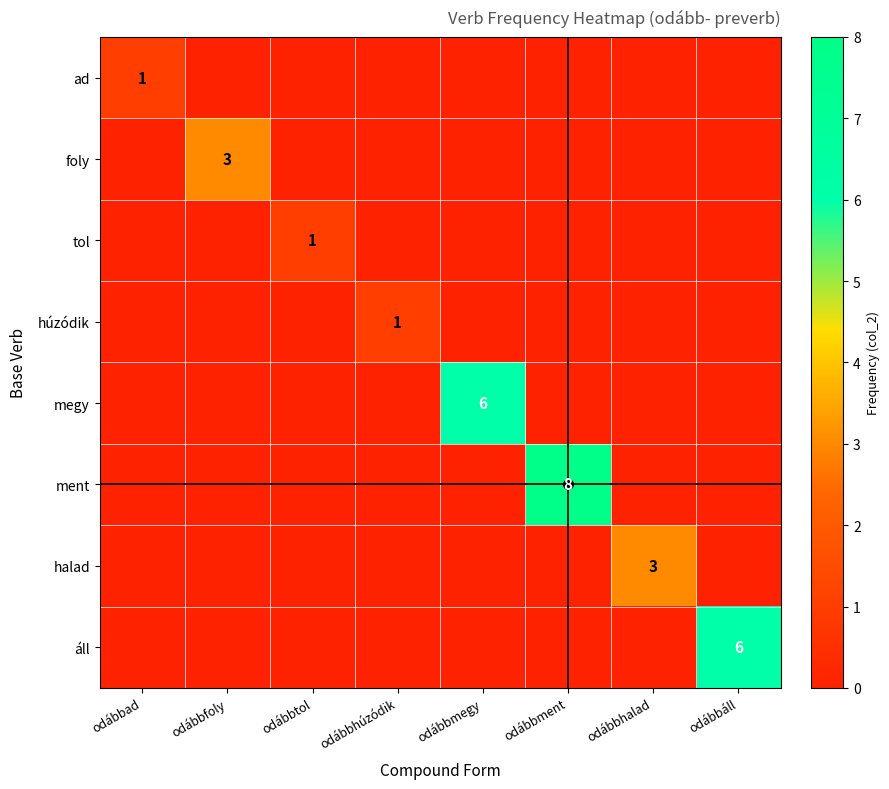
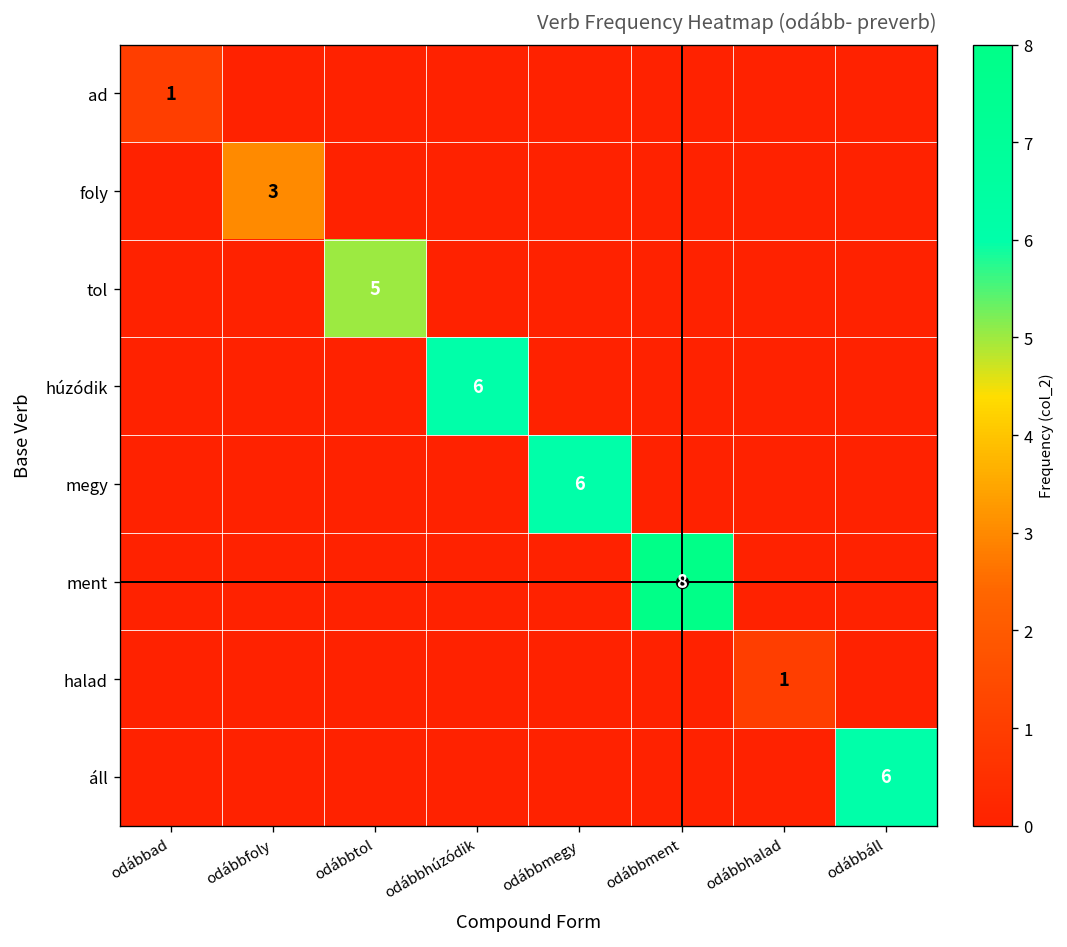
tol, odábbtol: 1 -> 5
húzódik, odábbhúzódik: 1 -> 6
halad, odábbhalad: 3 -> 1
